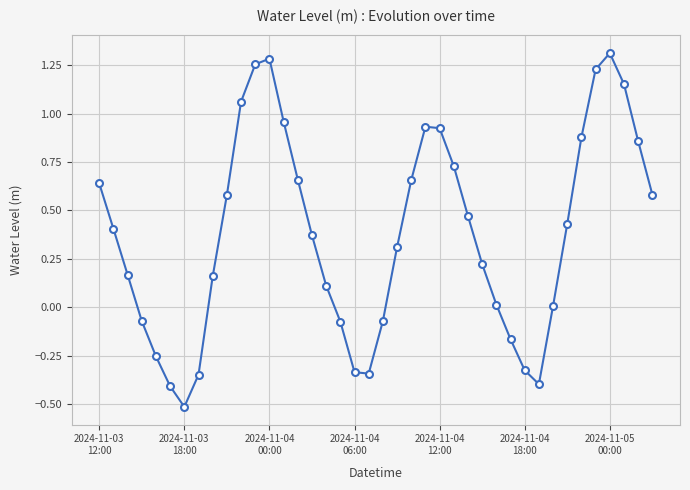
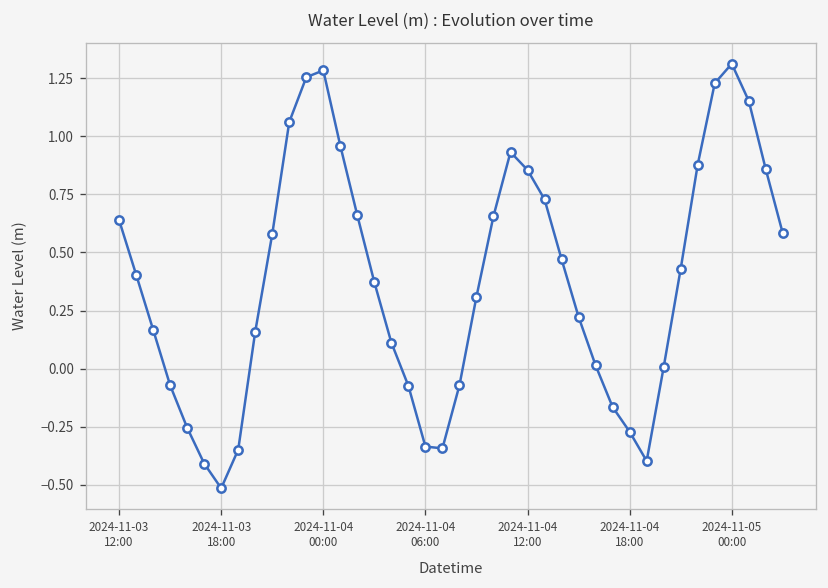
2024-11-04 12:00: 0.92 -> 0.85
2024-11-04 18:00: -0.33 -> -0.27
